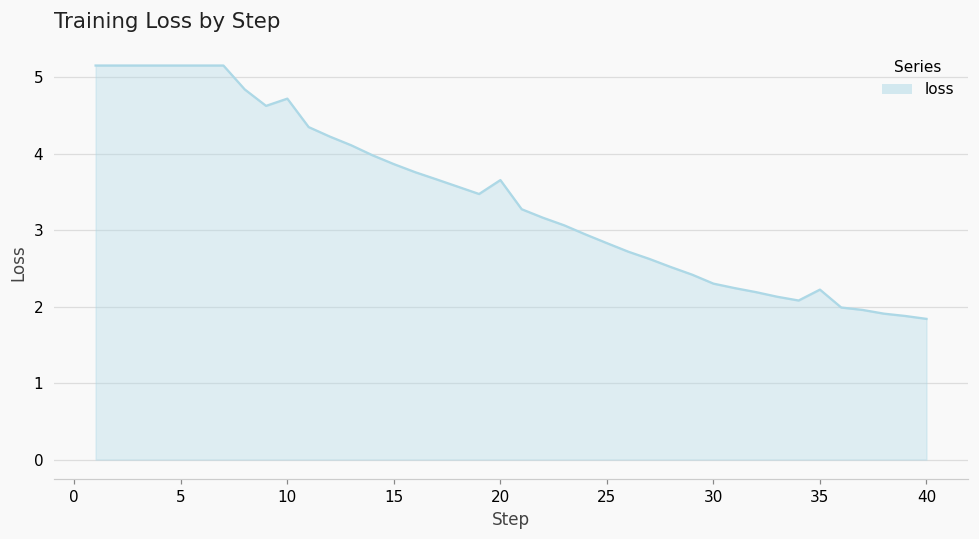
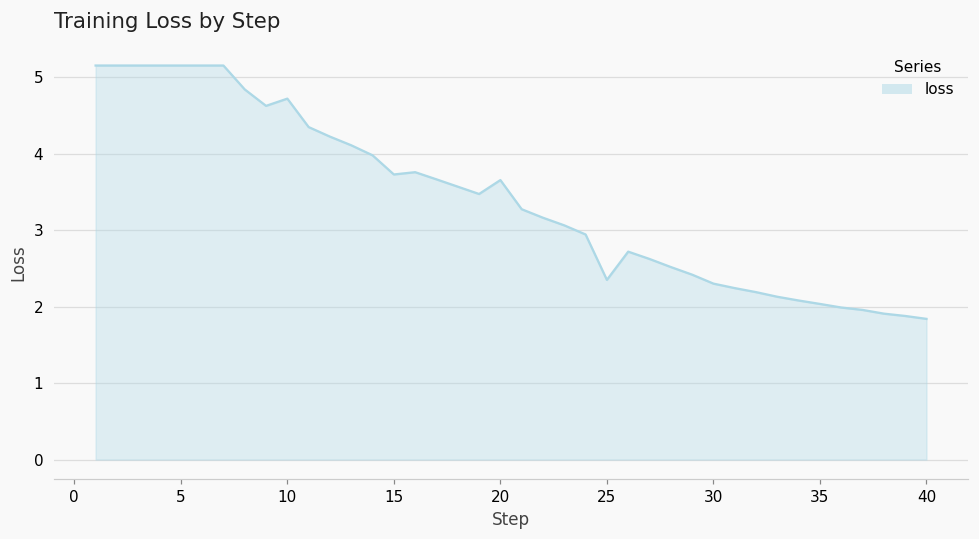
15: 3.9 -> 3.7
25: 2.8 -> 2.3
35: 2.2 -> 2.0
